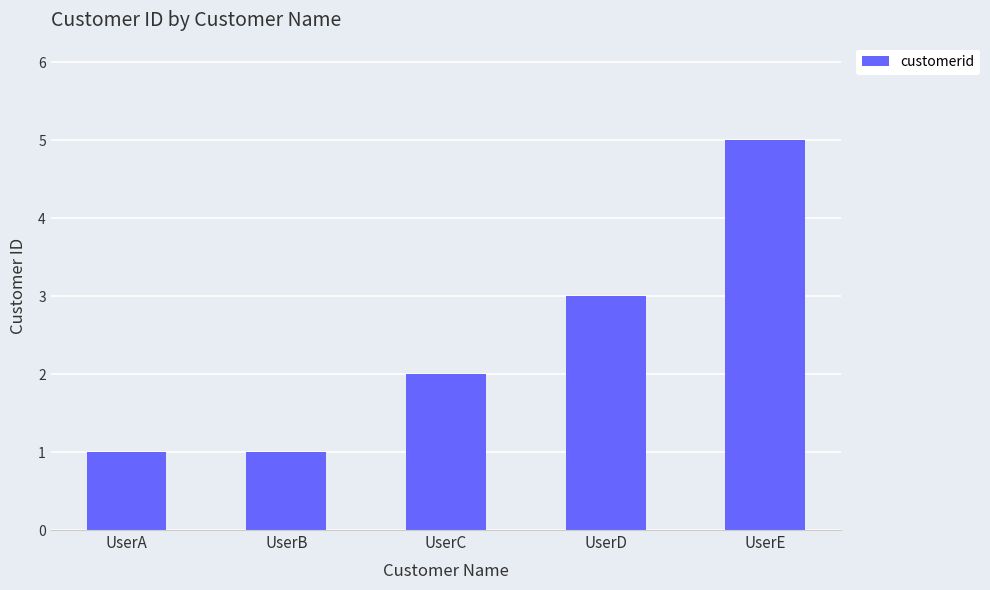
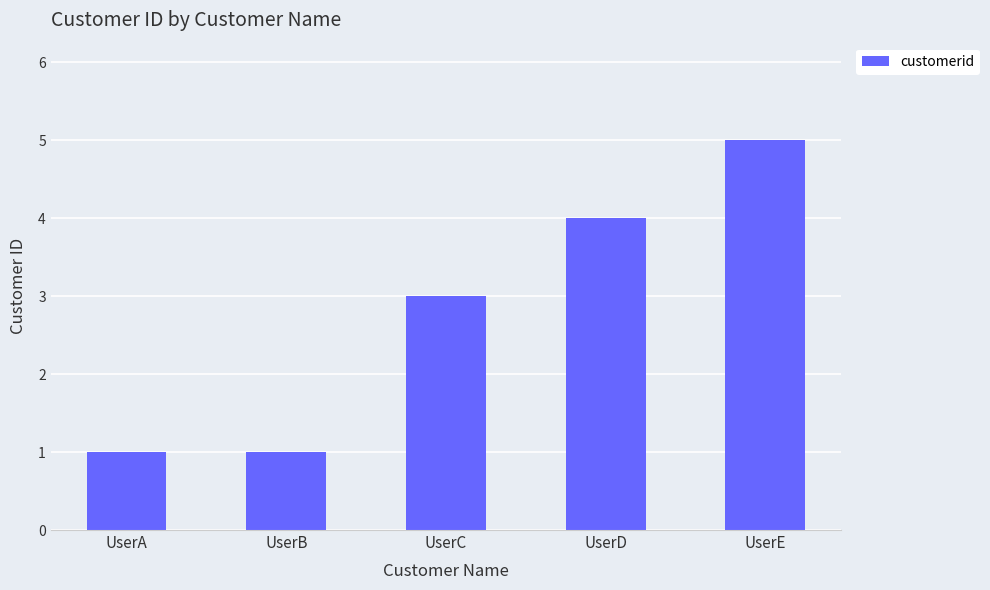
UserC: 2 -> 3
UserD: 3 -> 4
